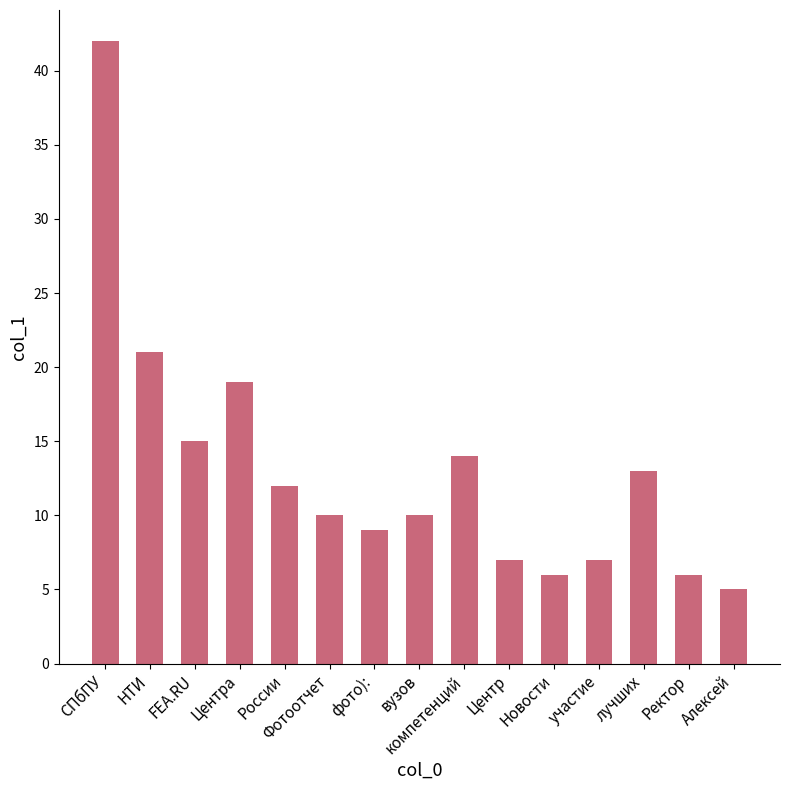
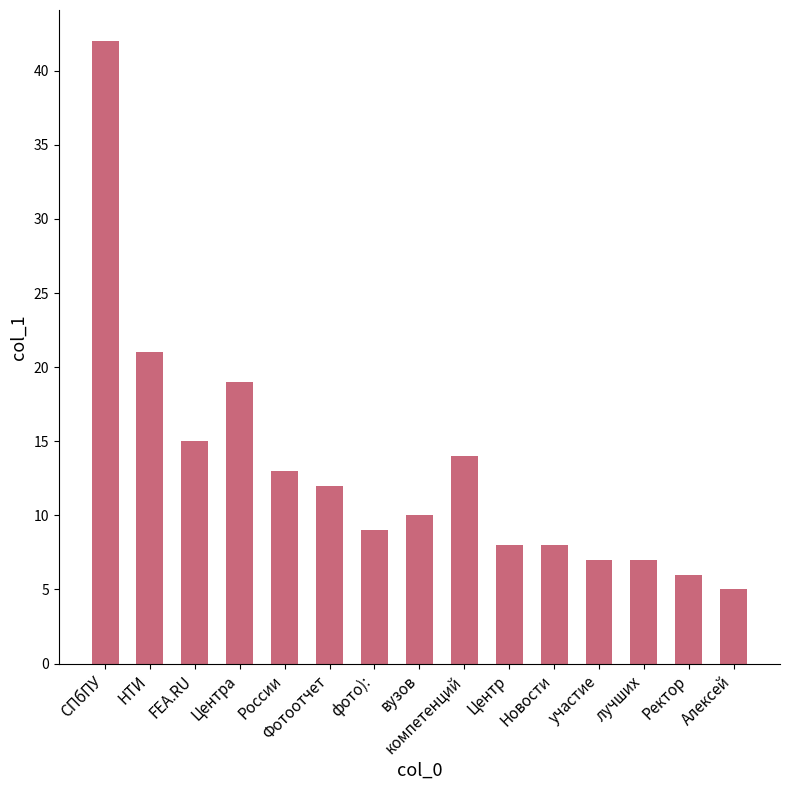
России: 12 -> 13
Фотоотчет: 10 -> 12
Центр: 7 -> 8
Новости: 6 -> 8
лучших: 13 -> 7
